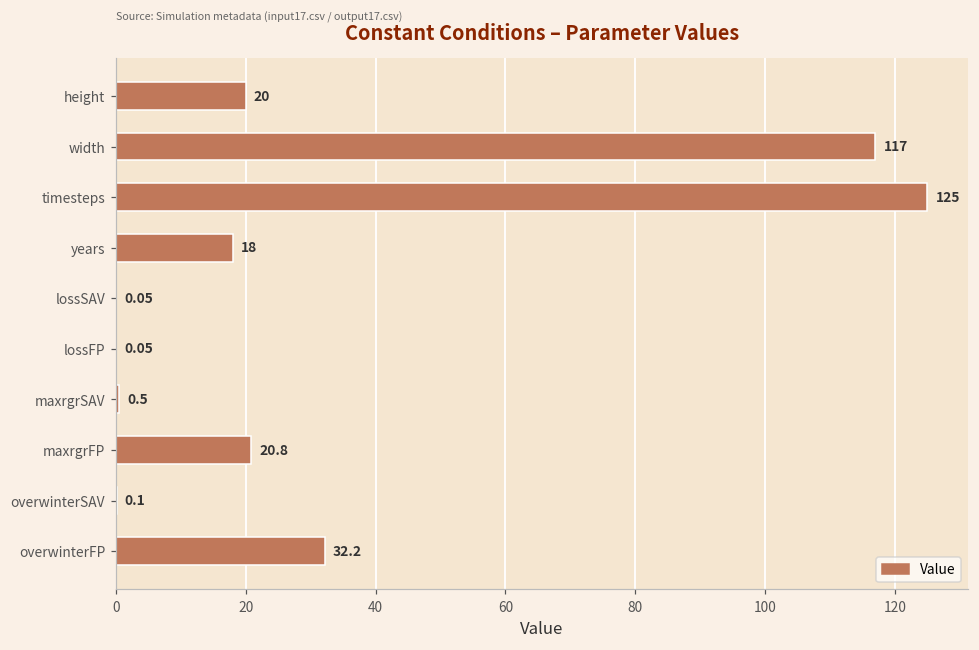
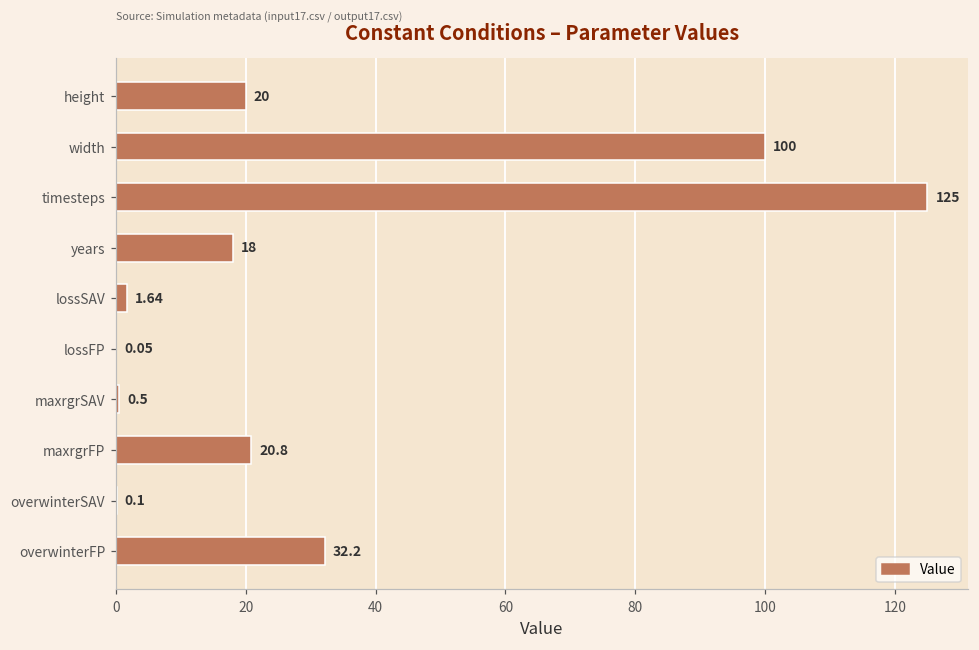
width: 117 -> 100
lossSAV: 0.05 -> 1.64
